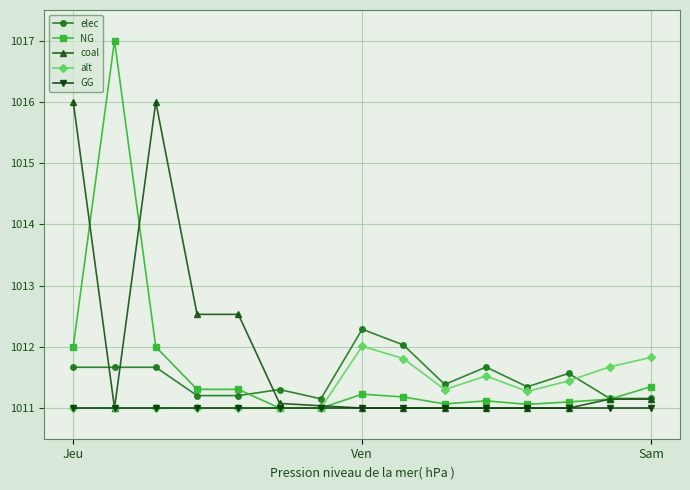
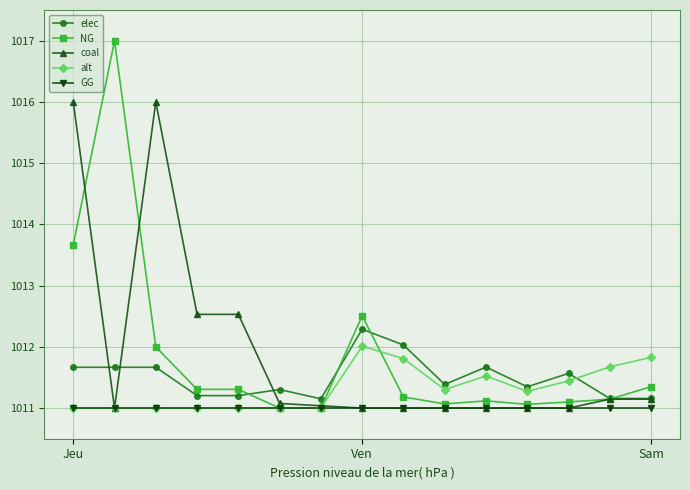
NG, Jeu: 1012.0 -> 1013.7
NG, Ven: 1011.2 -> 1012.5
